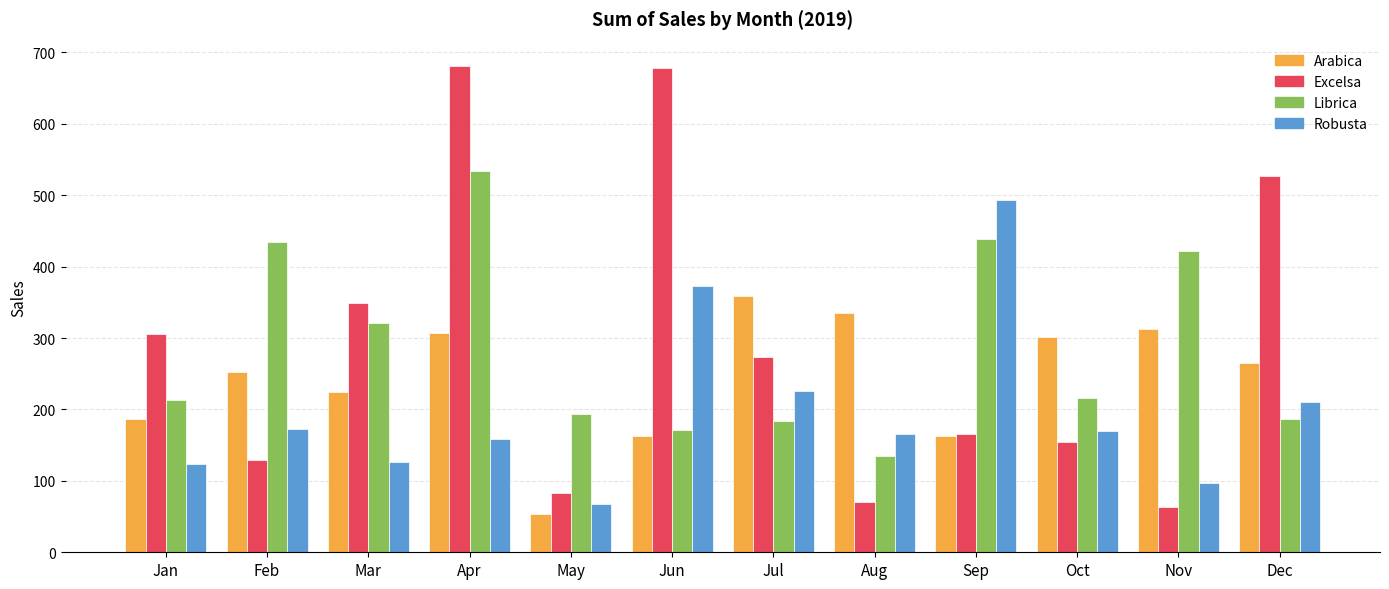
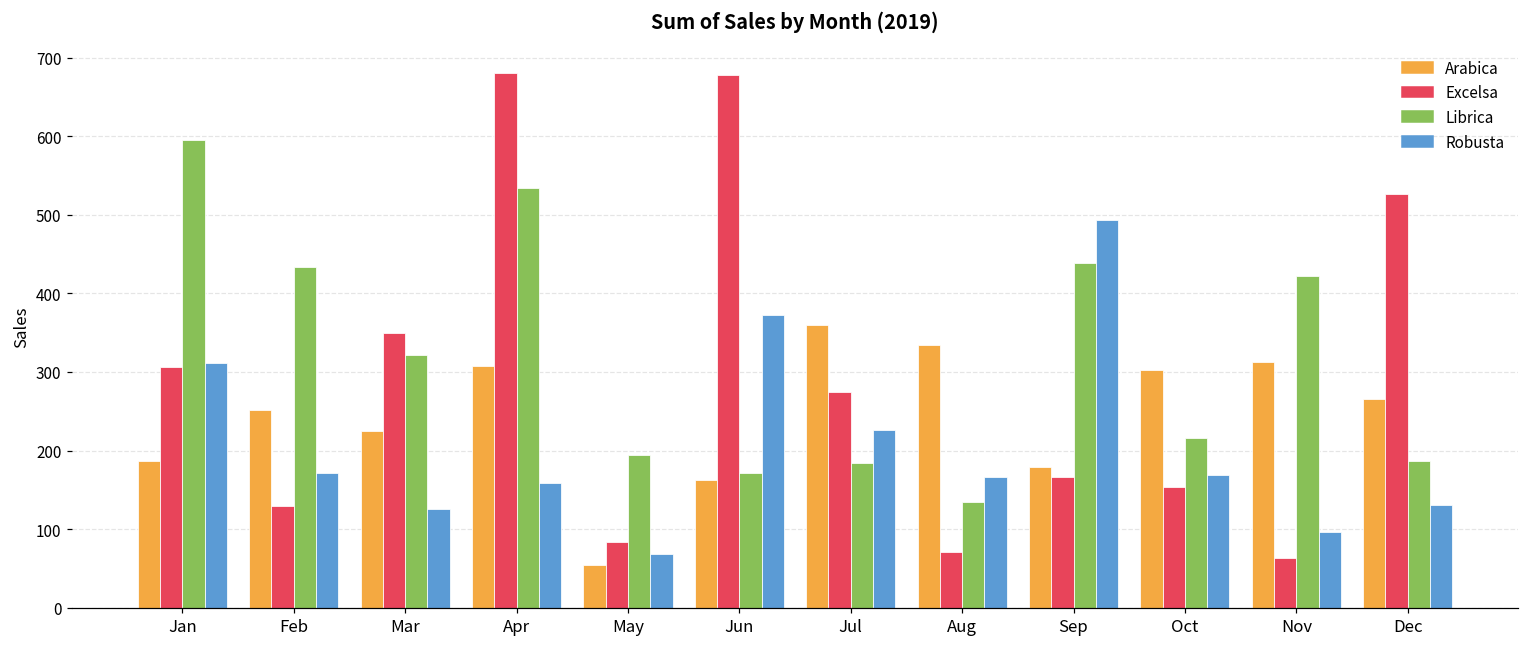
Librica, Jan: 210 -> 590
Robusta, Jan: 120 -> 310
Arabica, Sep: 160 -> 180
Robusta, Dec: 210 -> 130
